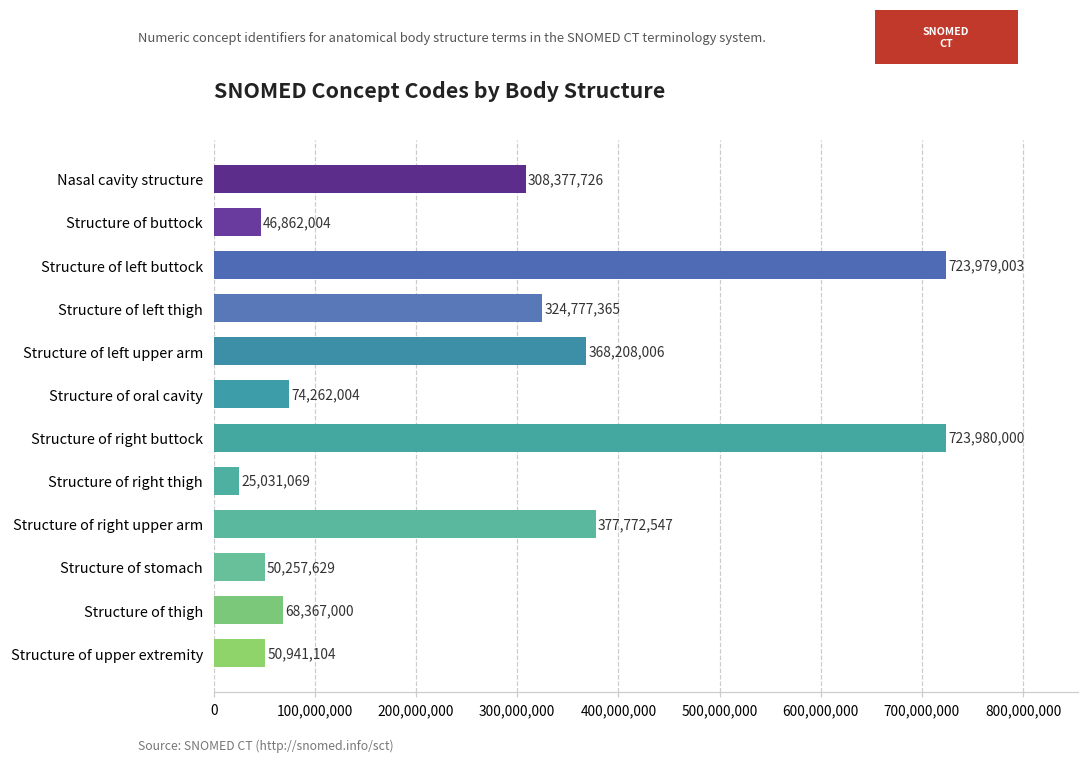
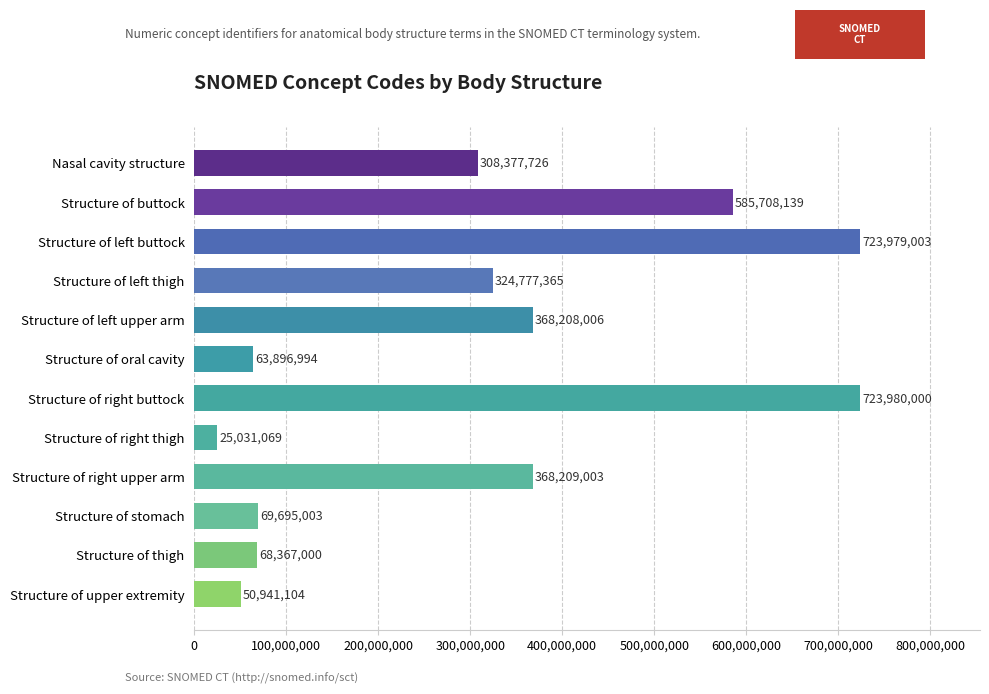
Structure of buttock: 46,862,004 -> 585,708,139
Structure of oral cavity: 74,262,004 -> 63,896,994
Structure of right upper arm: 377,772,547 -> 368,209,003
Structure of stomach: 50,257,629 -> 69,695,003
